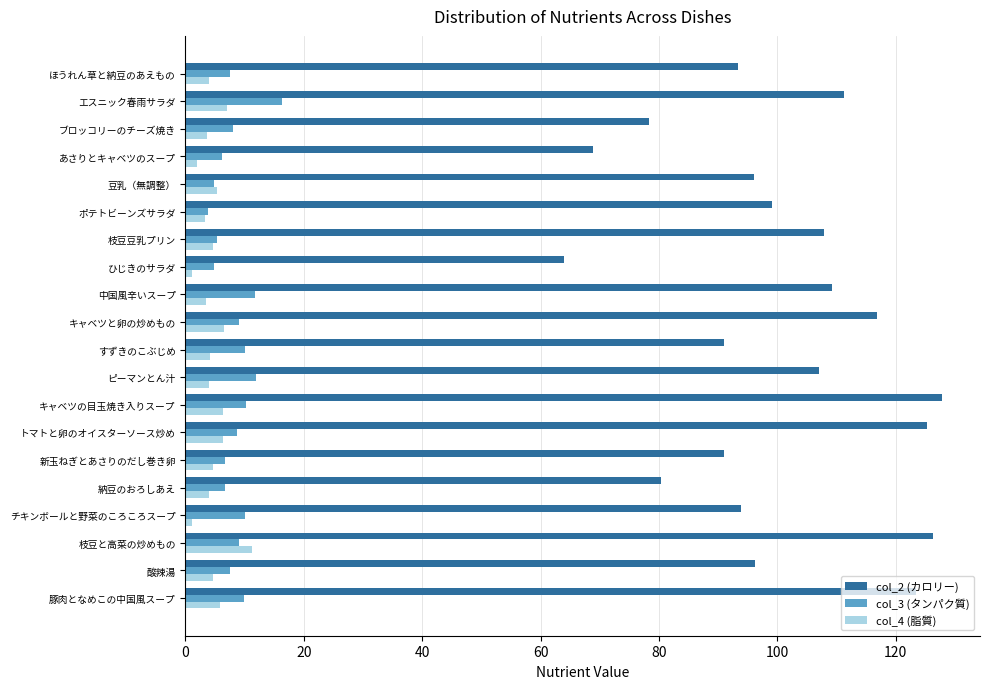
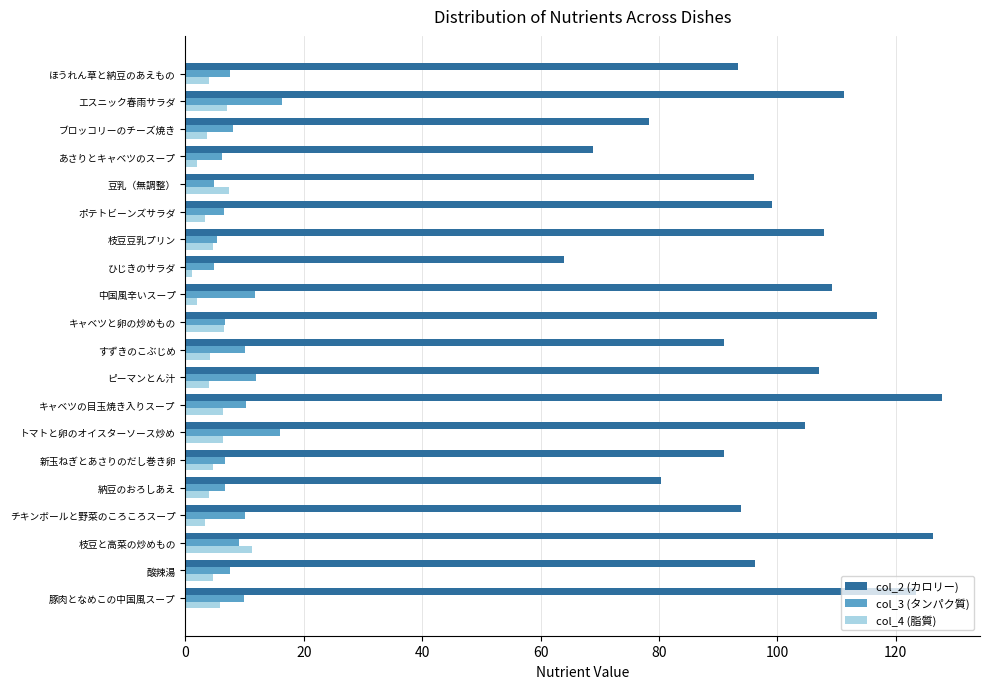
col_4 (脂質), 豆乳（無調整）: 5 -> 7
col_3 (タンパク質), ポテトビーンズサラダ: 4 -> 7
col_4 (脂質), 中国風辛いスープ: 4 -> 2
col_3 (タンパク質), キャベツと卵の炒めもの: 9 -> 7
col_2 (カロリー), トマトと卵のオイスターソース炒め: 125 -> 105
col_3 (タンパク質), トマトと卵のオイスターソース炒め: 9 -> 16
col_4 (脂質), チキンボールと野菜のころころスープ: 1 -> 3
